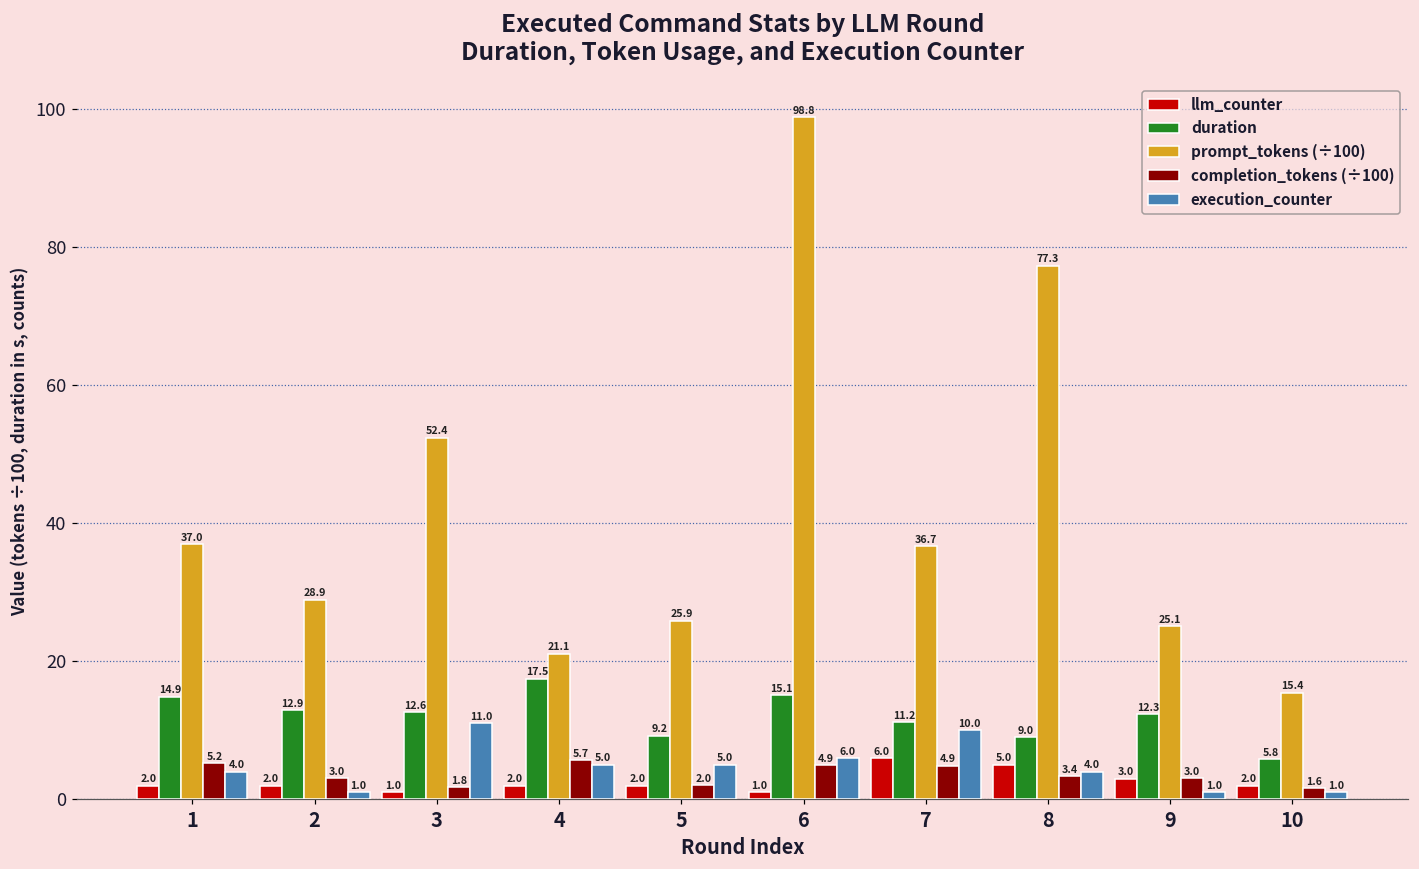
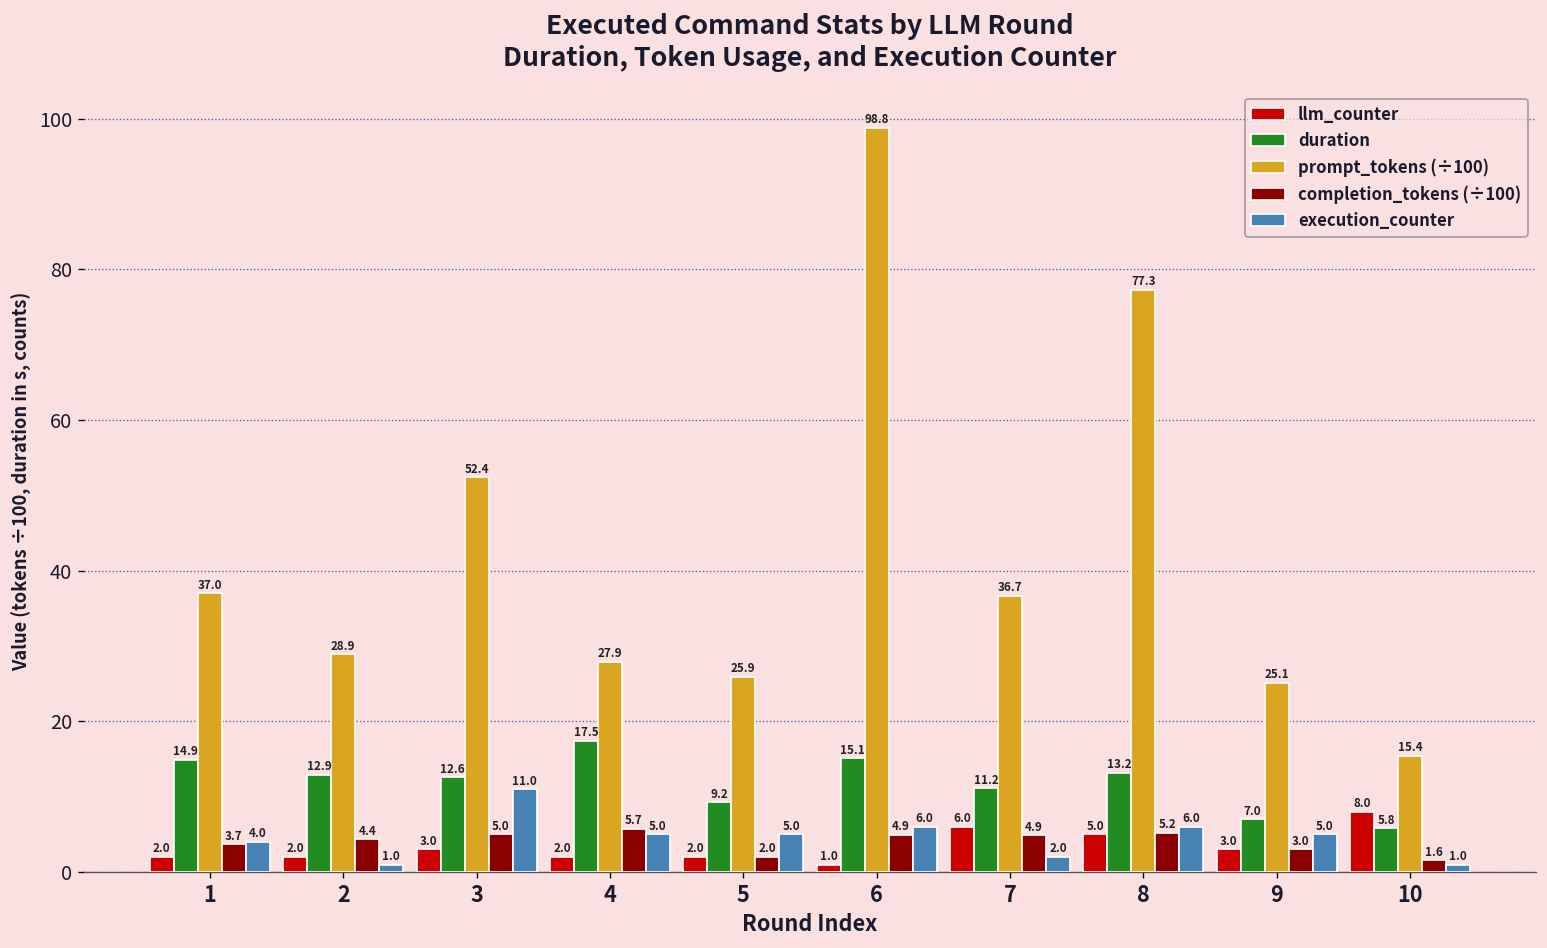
completion_tokens (÷100), 1: 5.2 -> 3.7
completion_tokens (÷100), 2: 3.0 -> 4.4
llm_counter, 3: 1.0 -> 3.0
completion_tokens (÷100), 3: 1.8 -> 5.0
prompt_tokens (÷100), 4: 21.1 -> 27.9
execution_counter, 7: 10.0 -> 2.0
duration, 8: 9.0 -> 13.2
completion_tokens (÷100), 8: 3.4 -> 5.2
execution_counter, 8: 4.0 -> 6.0
duration, 9: 12.3 -> 7.0
execution_counter, 9: 1.0 -> 5.0
llm_counter, 10: 2.0 -> 8.0
